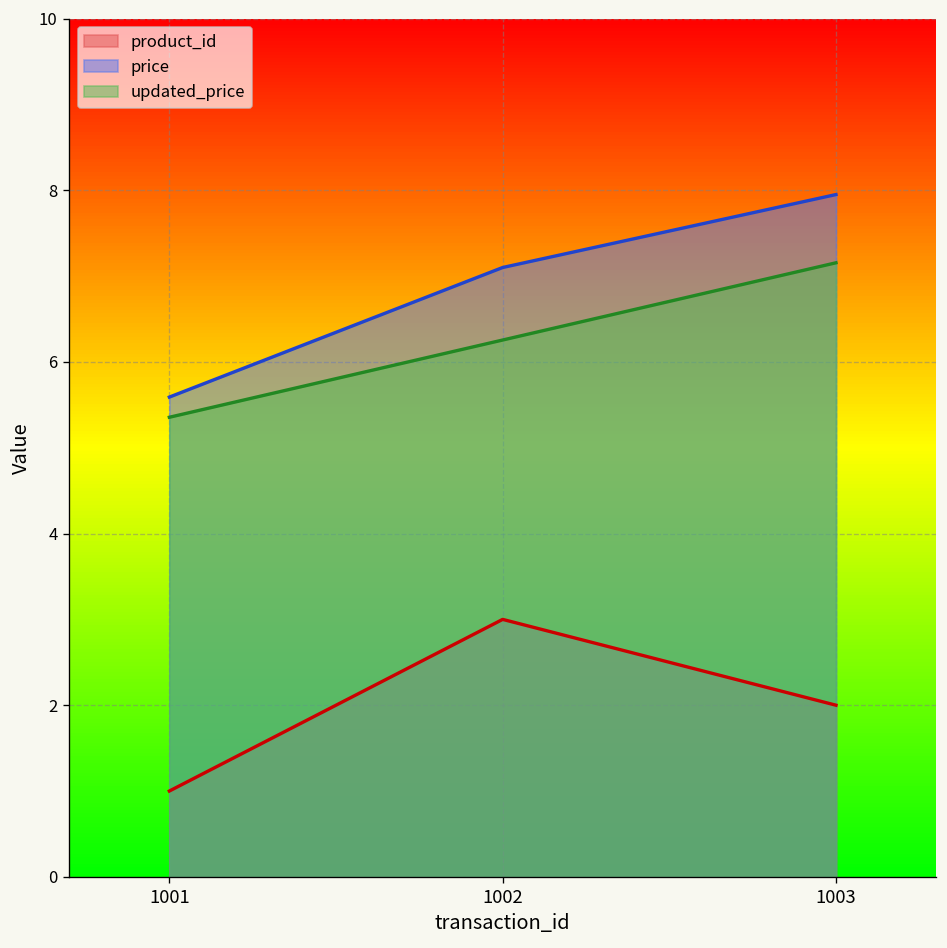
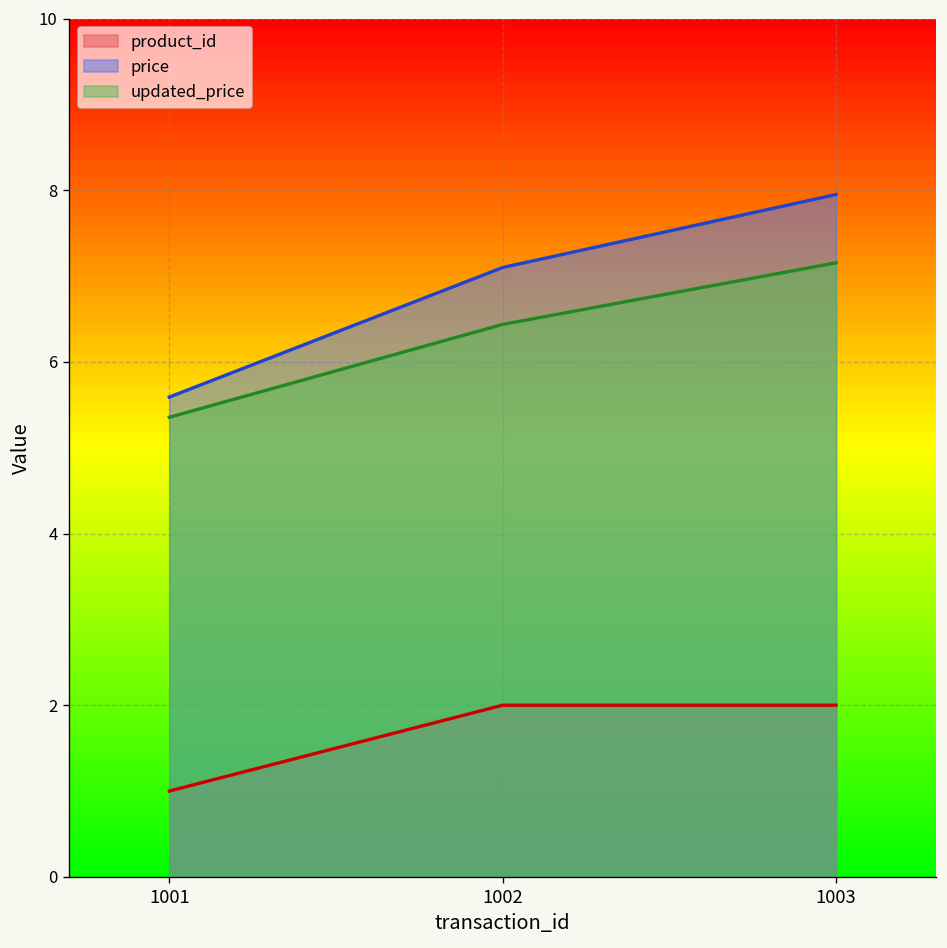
product_id, 1002: 3 -> 2
updated_price, 1002: 6.3 -> 6.4
